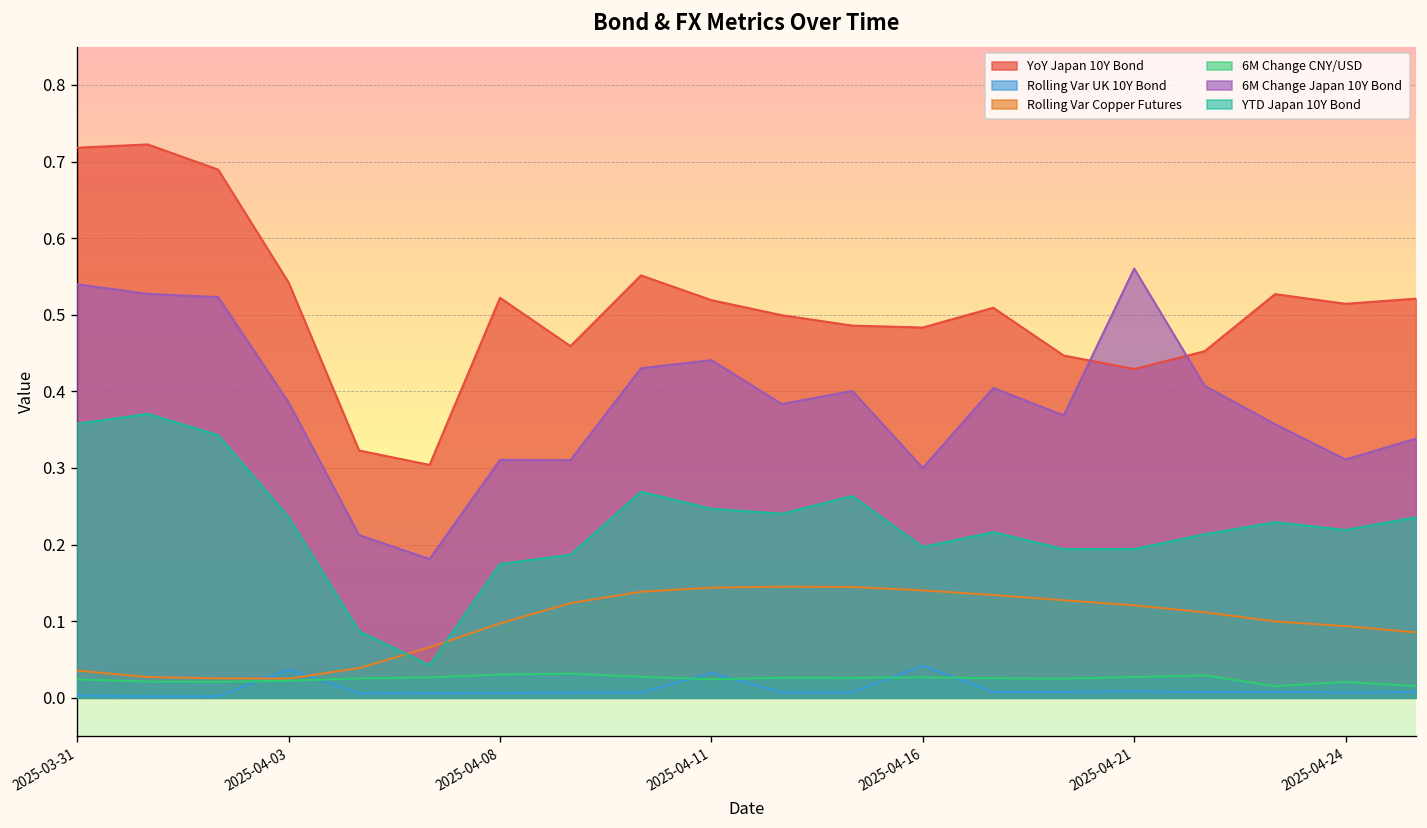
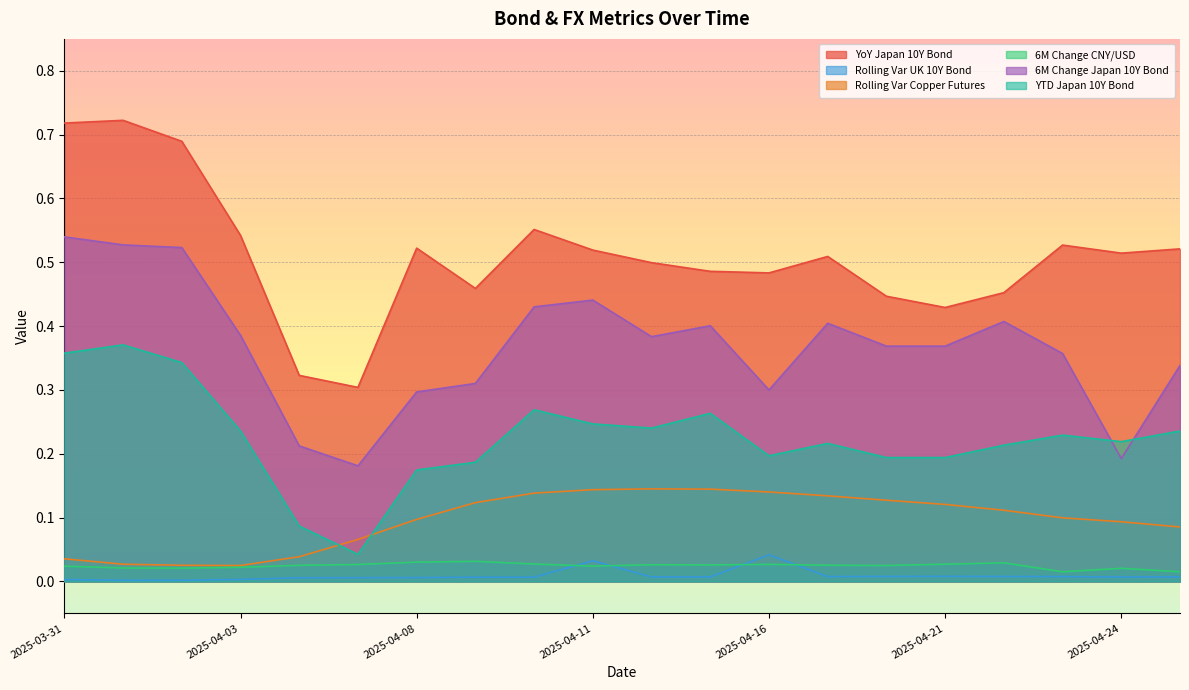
Rolling Var UK 10Y Bond, 2025-04-03: 0.04 -> 0.00
6M Change Japan 10Y Bond, 2025-04-08: 0.31 -> 0.30
6M Change Japan 10Y Bond, 2025-04-21: 0.56 -> 0.37
6M Change Japan 10Y Bond, 2025-04-24: 0.31 -> 0.19
